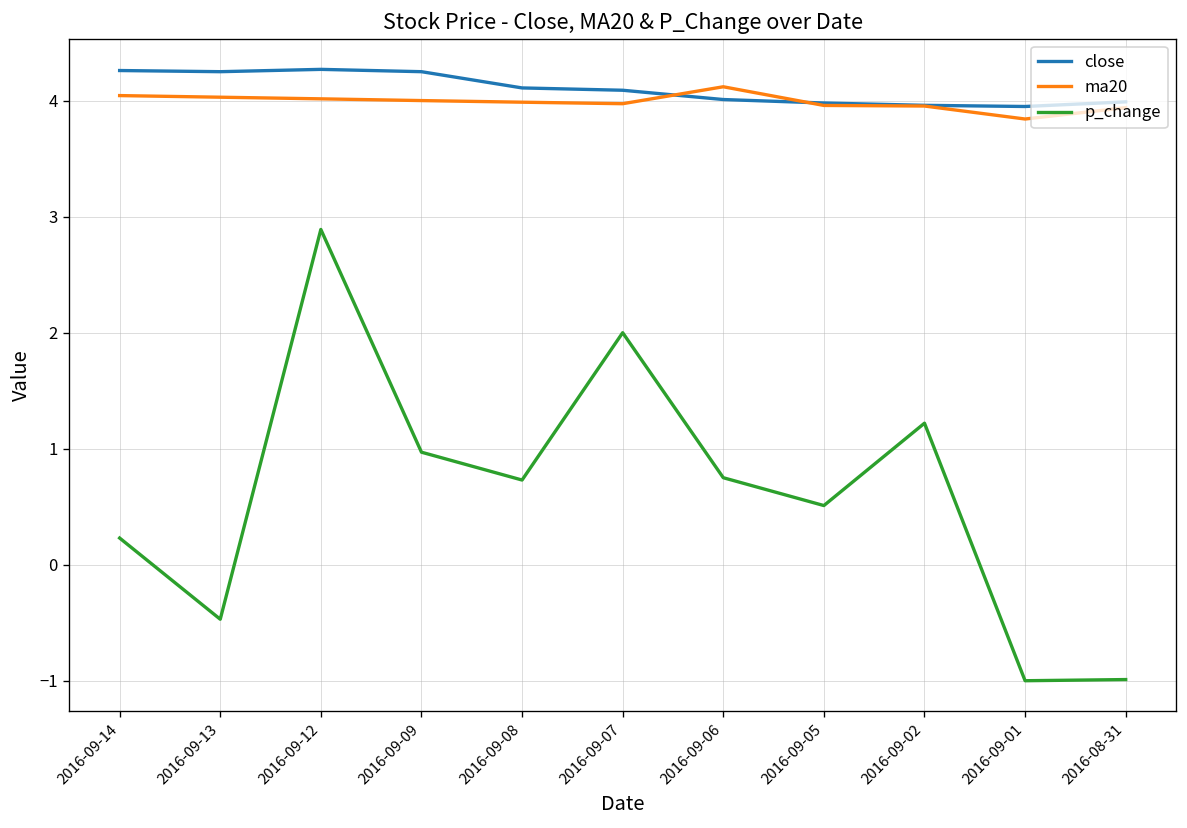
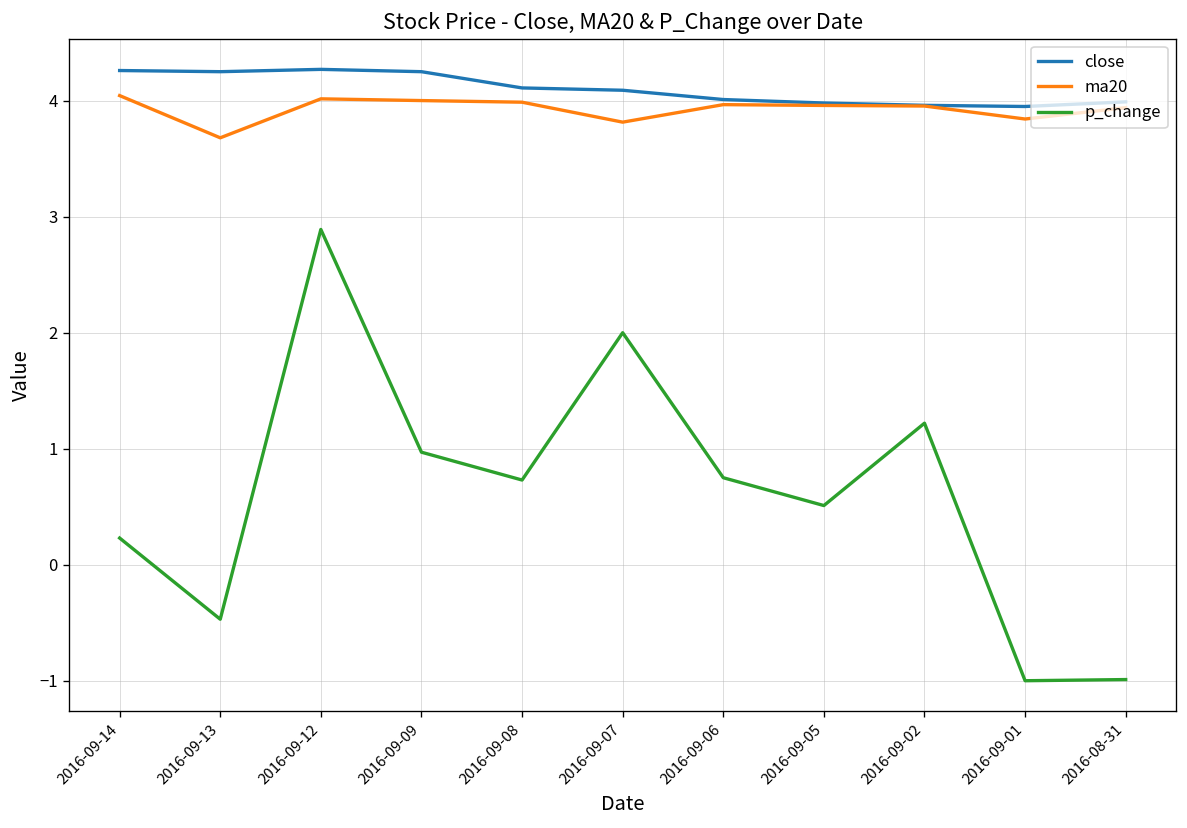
ma20, 2016-09-13: 4.0 -> 3.7
ma20, 2016-09-07: 4.0 -> 3.8
ma20, 2016-09-06: 4.1 -> 4.0
